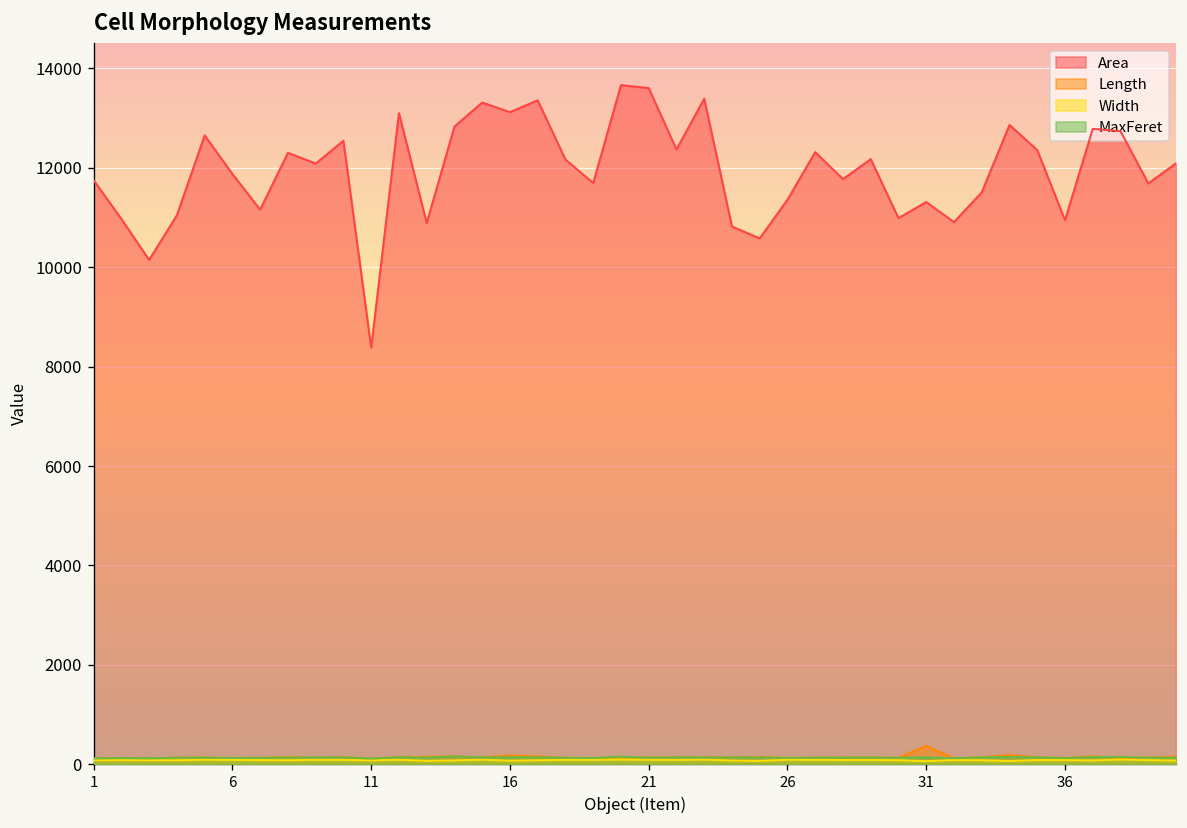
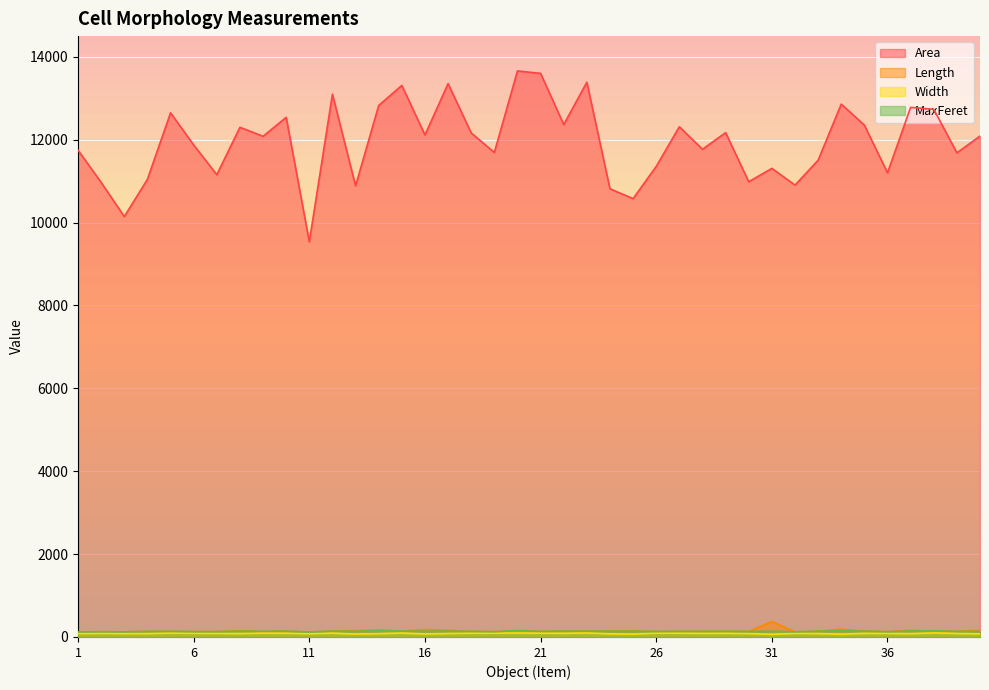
Area, 11: 8400 -> 9500
Area, 16: 13100 -> 12100
Area, 36: 10900 -> 11200
